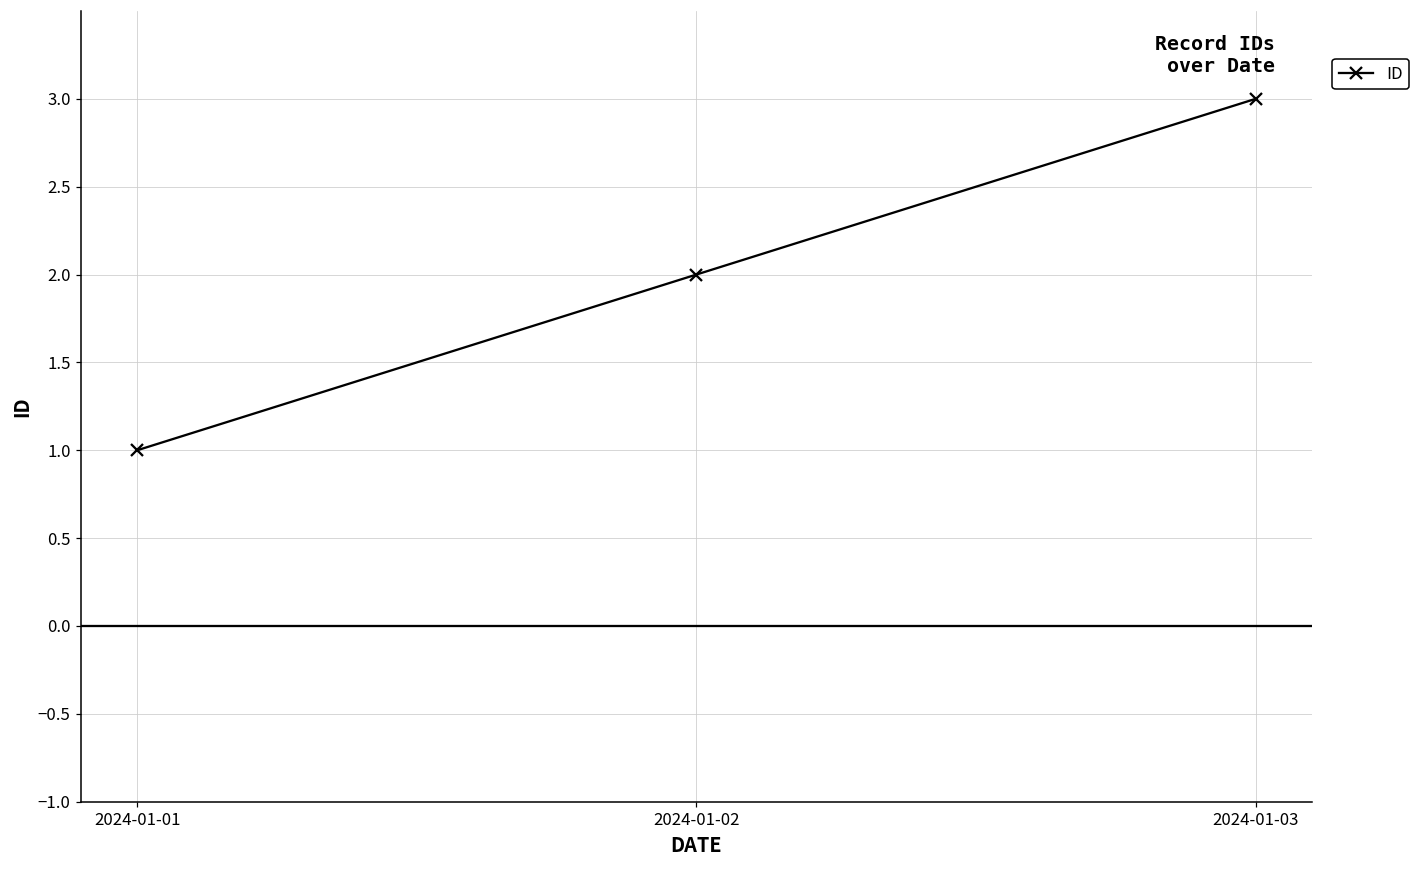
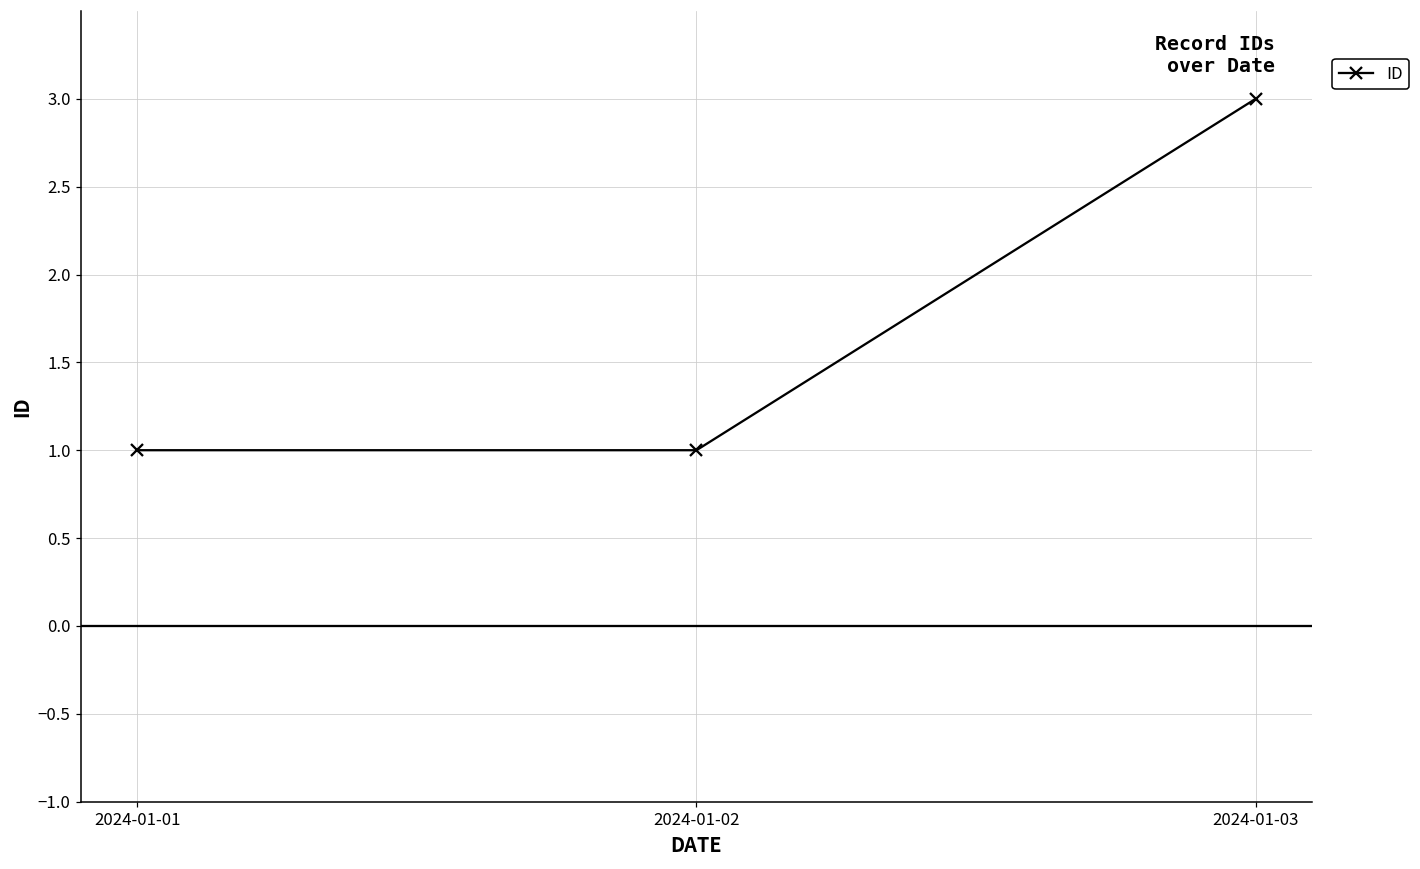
2024-01-02: 2 -> 1
